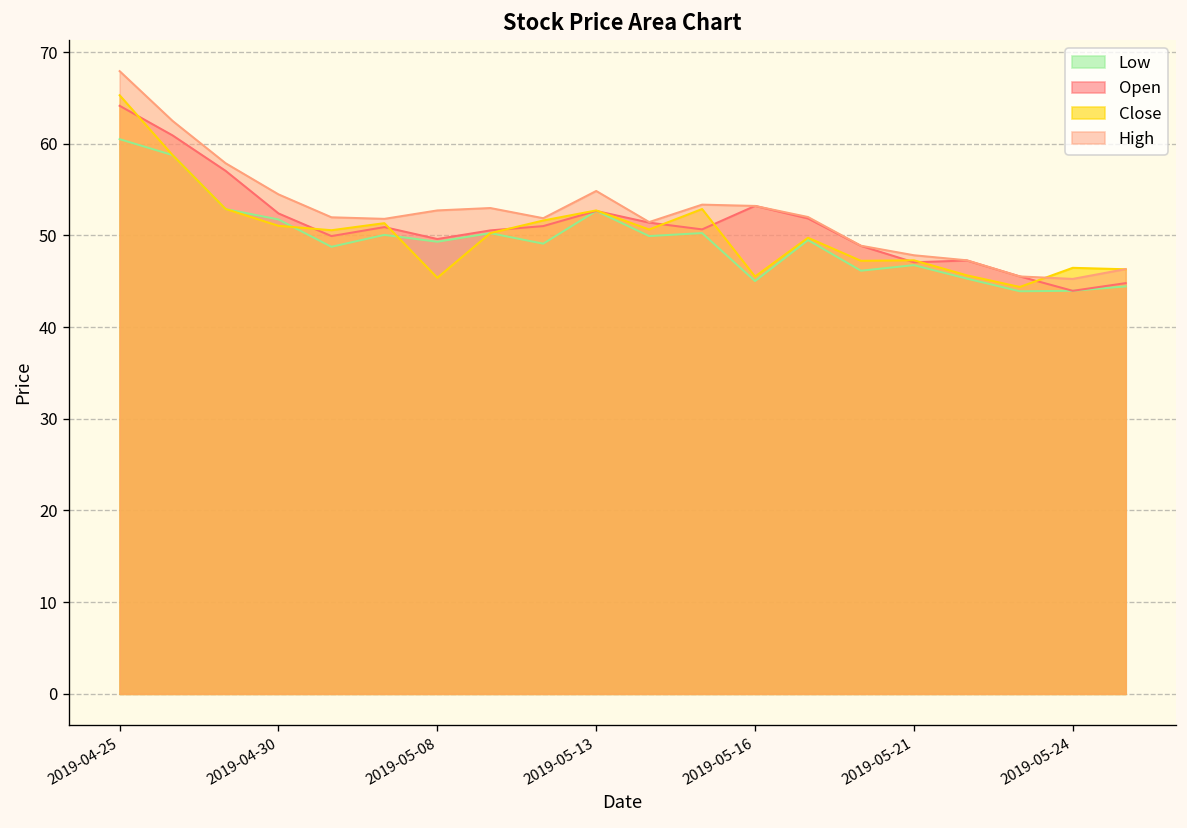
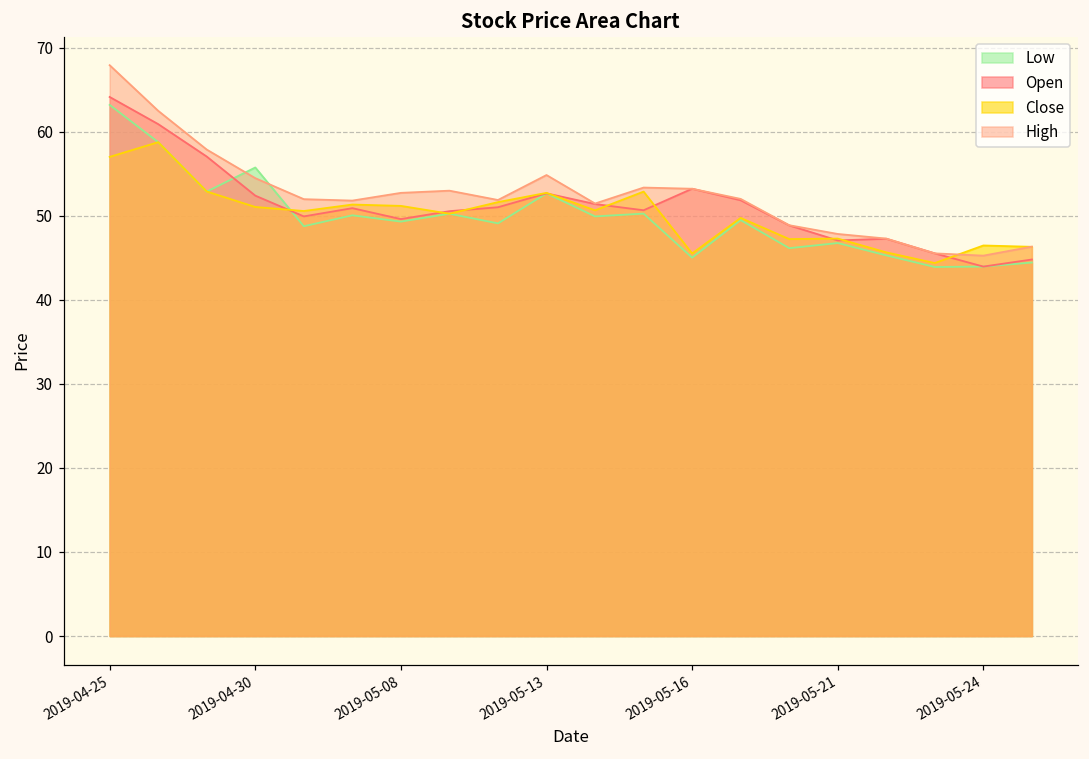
Low, 2019-04-25: 61 -> 63
Close, 2019-04-25: 65 -> 57
Low, 2019-04-30: 52 -> 56
Close, 2019-05-08: 45 -> 51
